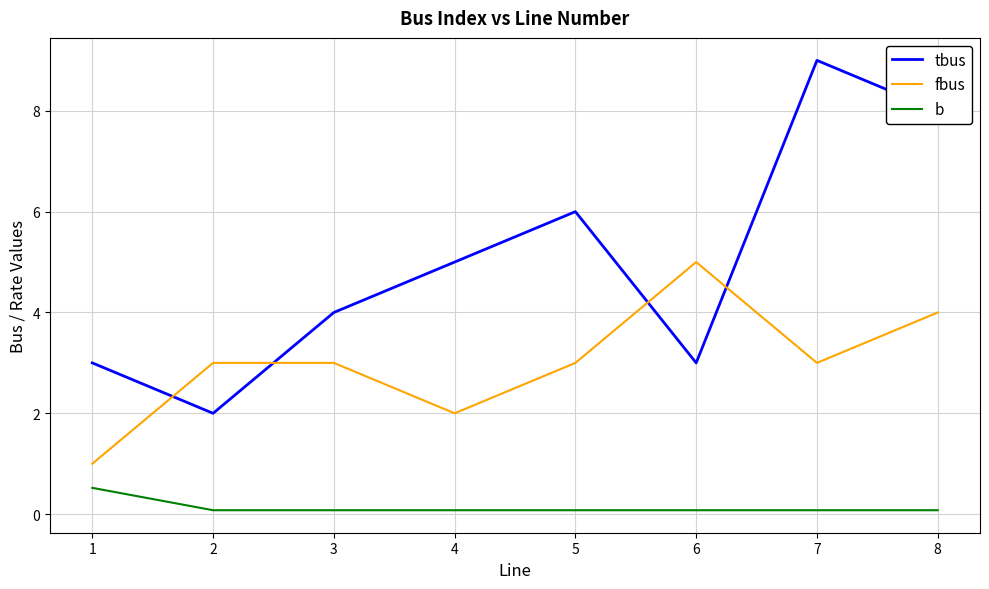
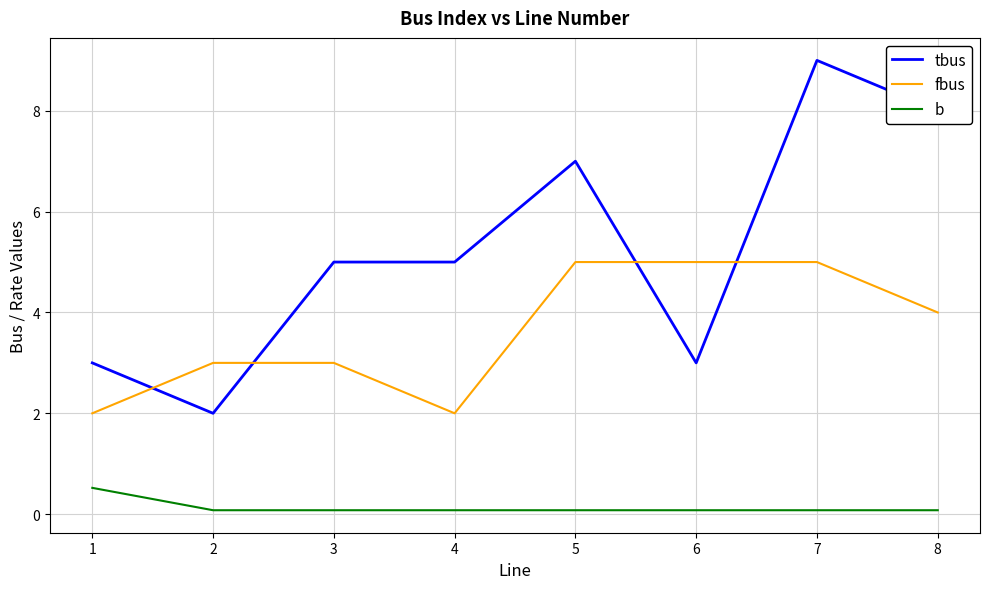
fbus, 1: 1 -> 2
tbus, 3: 4 -> 5
tbus, 5: 6 -> 7
fbus, 5: 3 -> 5
fbus, 7: 3 -> 5
